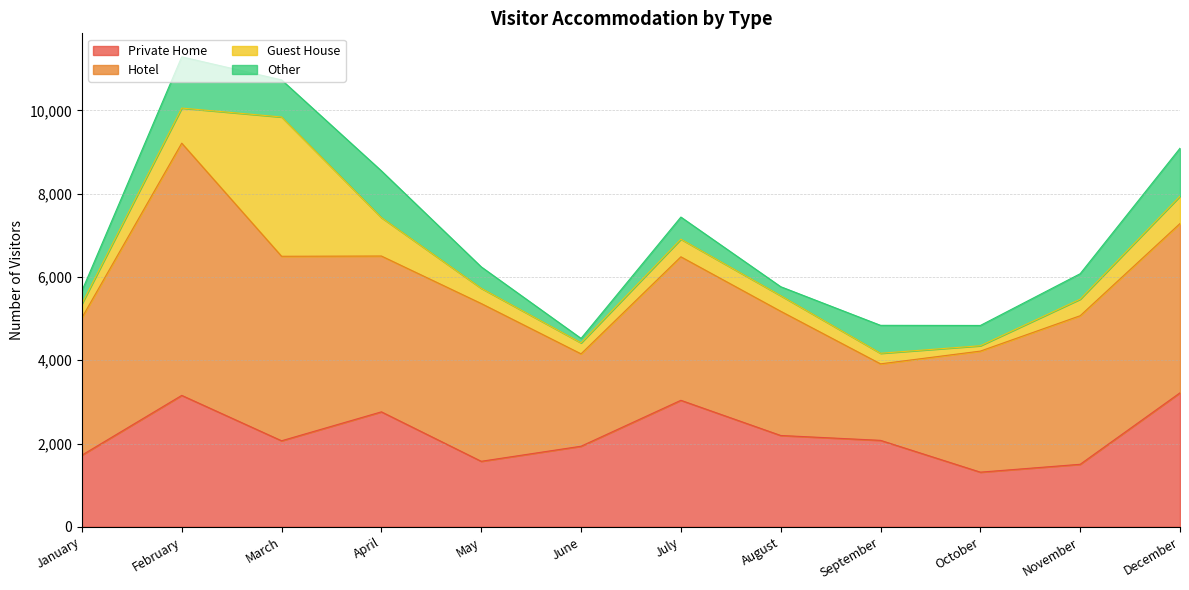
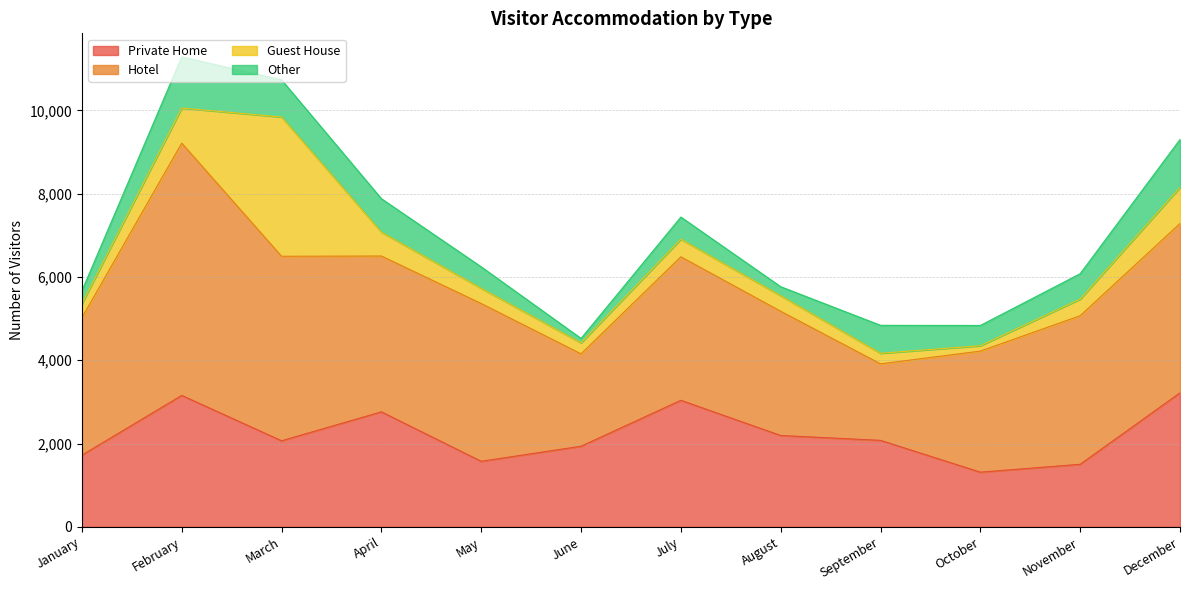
Guest House, April: 900 -> 600
Other, April: 1,100 -> 800
Guest House, December: 700 -> 900
